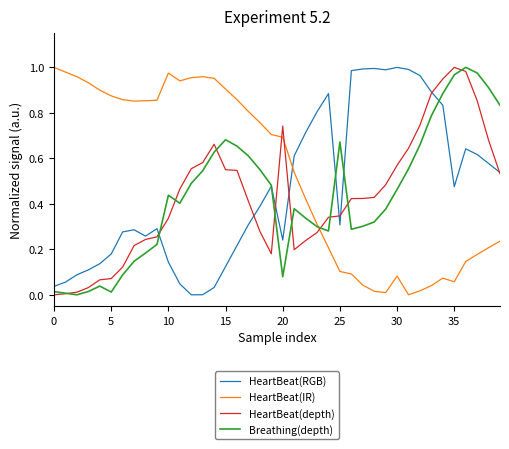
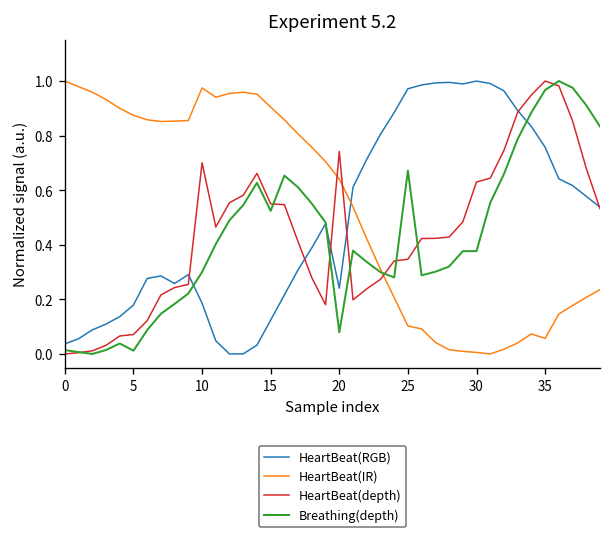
HeartBeat(RGB), 10: 0.14 -> 0.19
HeartBeat(depth), 10: 0.34 -> 0.70
Breathing(depth), 10: 0.44 -> 0.30
Breathing(depth), 15: 0.68 -> 0.52
HeartBeat(IR), 20: 0.69 -> 0.64
HeartBeat(RGB), 25: 0.31 -> 0.97
HeartBeat(IR), 30: 0.08 -> 0.01
HeartBeat(depth), 30: 0.57 -> 0.63
Breathing(depth), 30: 0.46 -> 0.38
HeartBeat(RGB), 35: 0.48 -> 0.76
